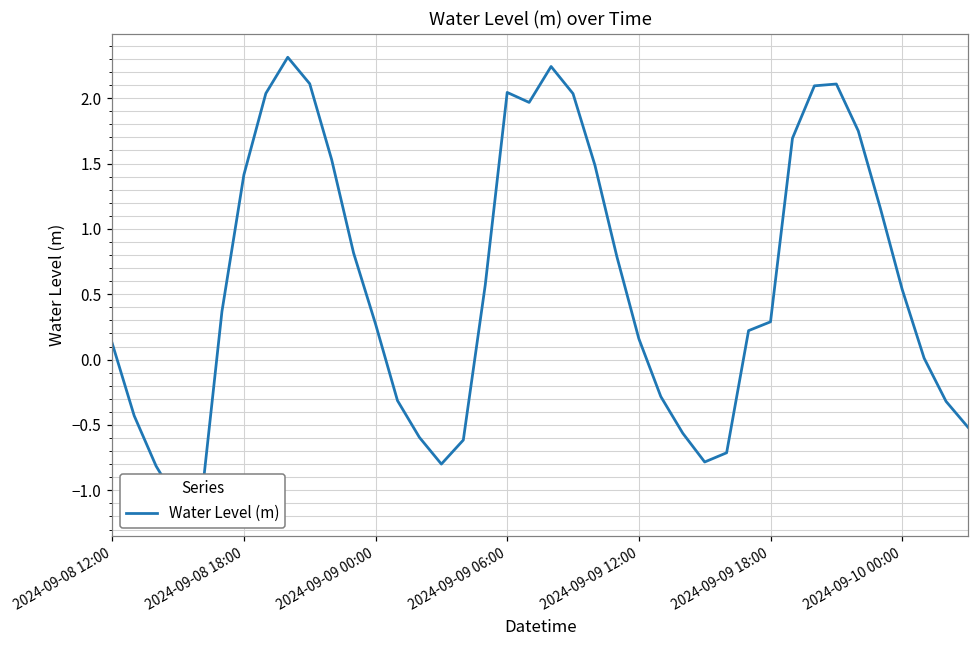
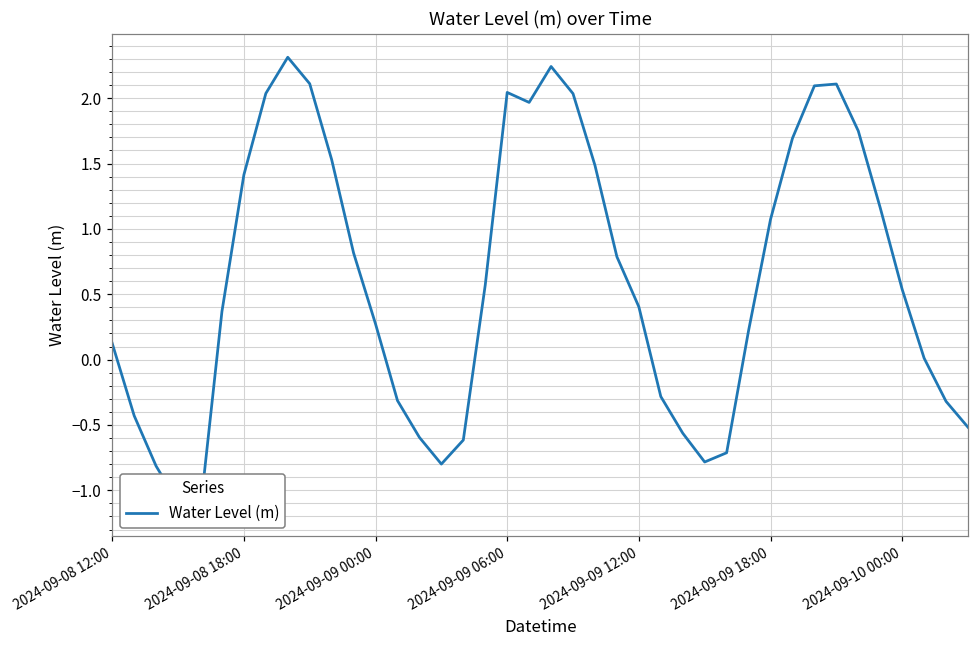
2024-09-09 12:00: 0.16 -> 0.40
2024-09-09 18:00: 0.29 -> 1.07
